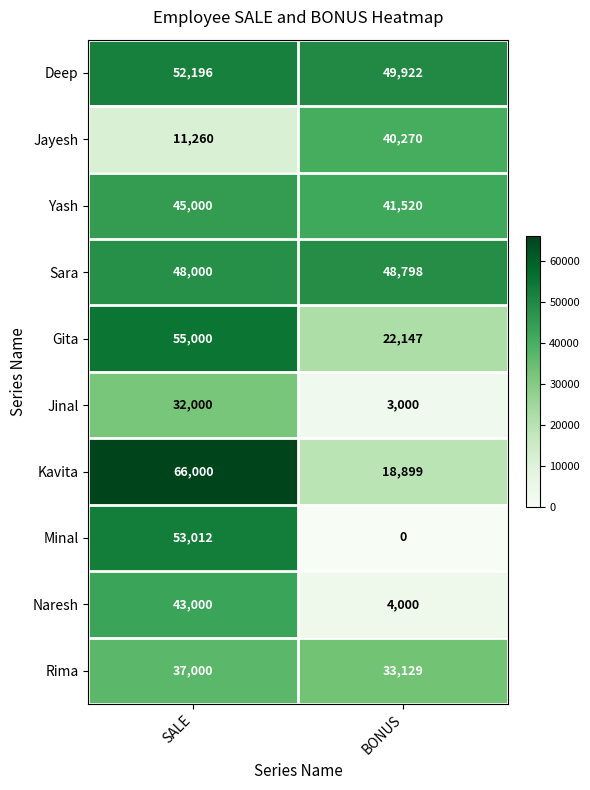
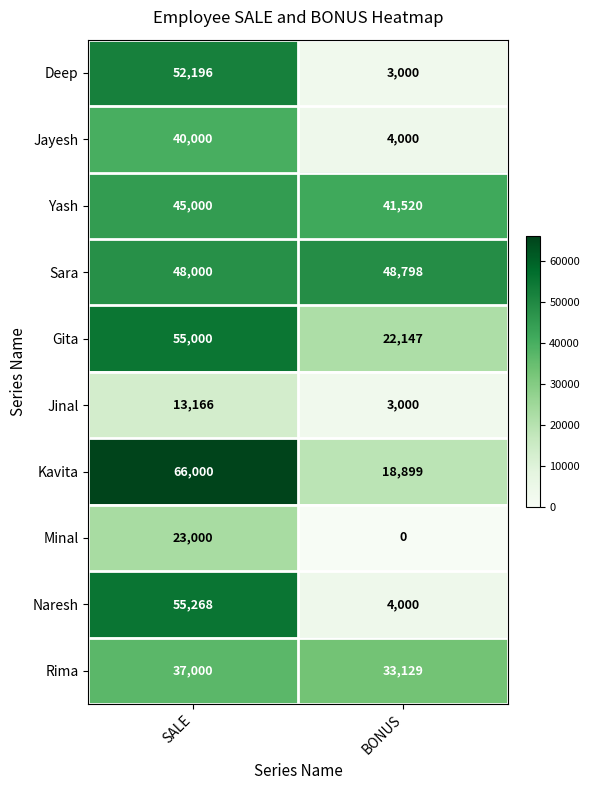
Deep, BONUS: 49,922 -> 3,000
Jayesh, SALE: 11,260 -> 40,000
Jayesh, BONUS: 40,270 -> 4,000
Jinal, SALE: 32,000 -> 13,166
Minal, SALE: 53,012 -> 23,000
Naresh, SALE: 43,000 -> 55,268
